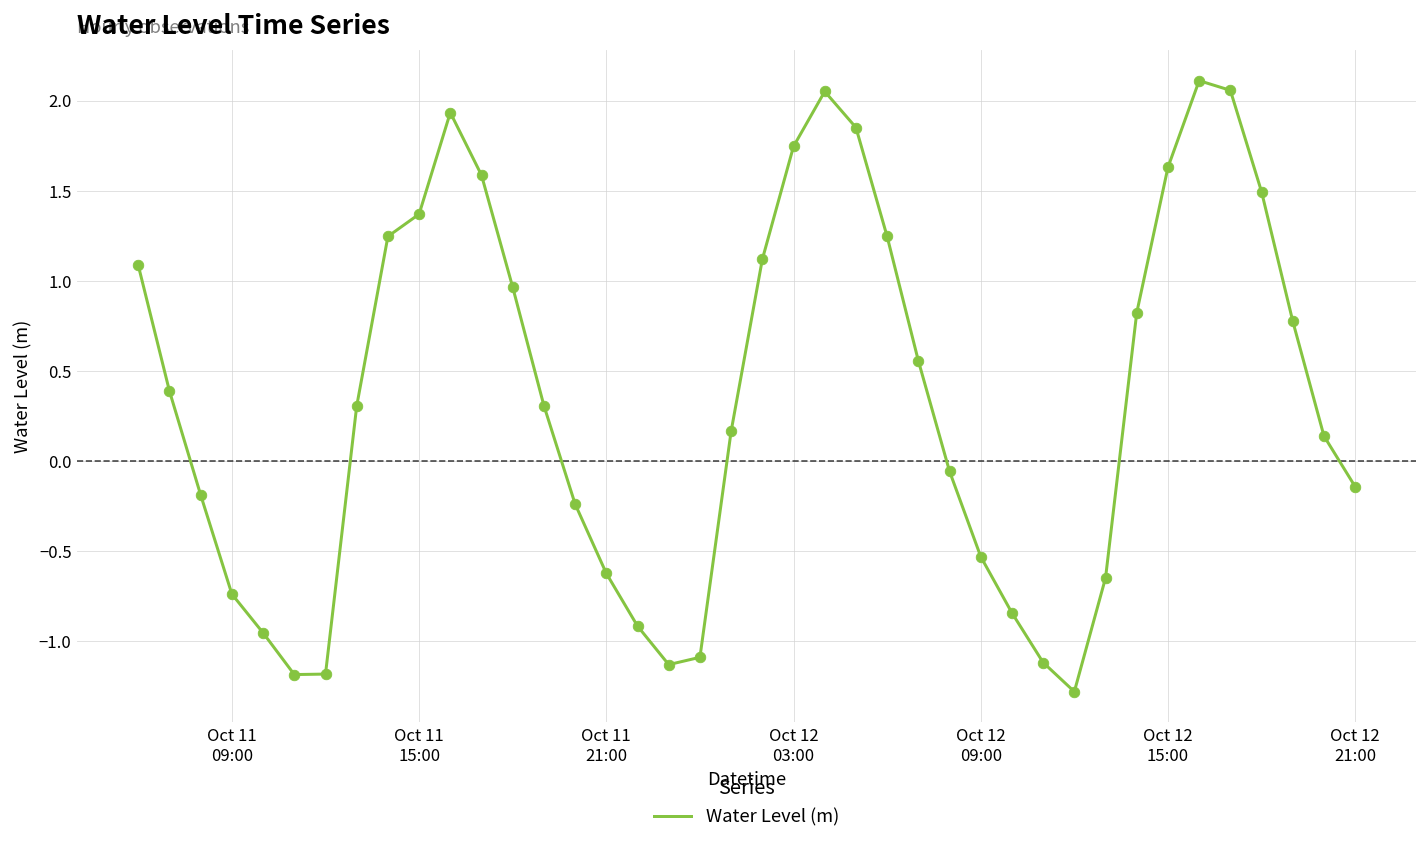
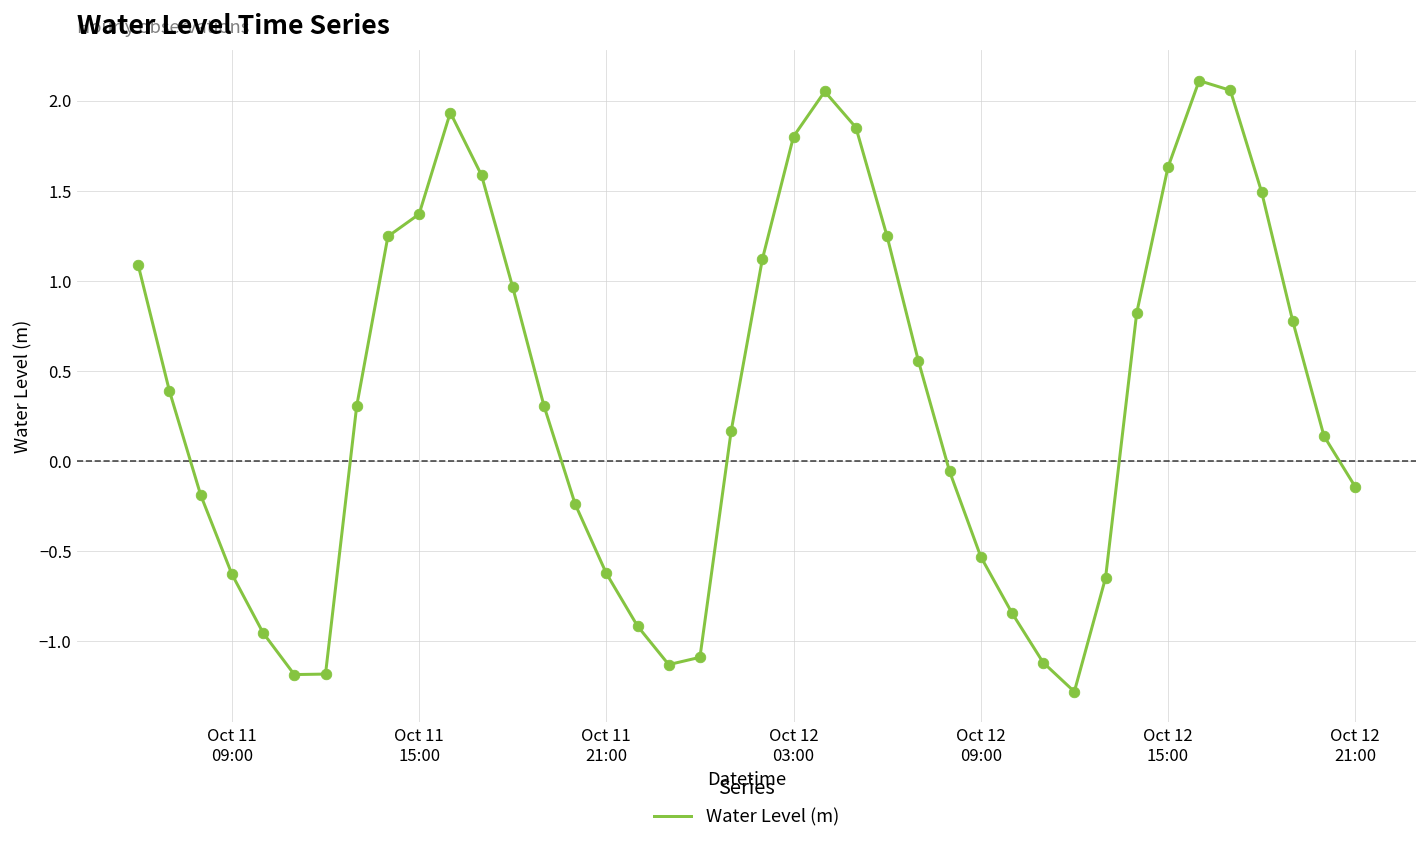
Oct 11 09:00: -0.74 -> -0.63
Oct 12 03:00: 1.75 -> 1.80
